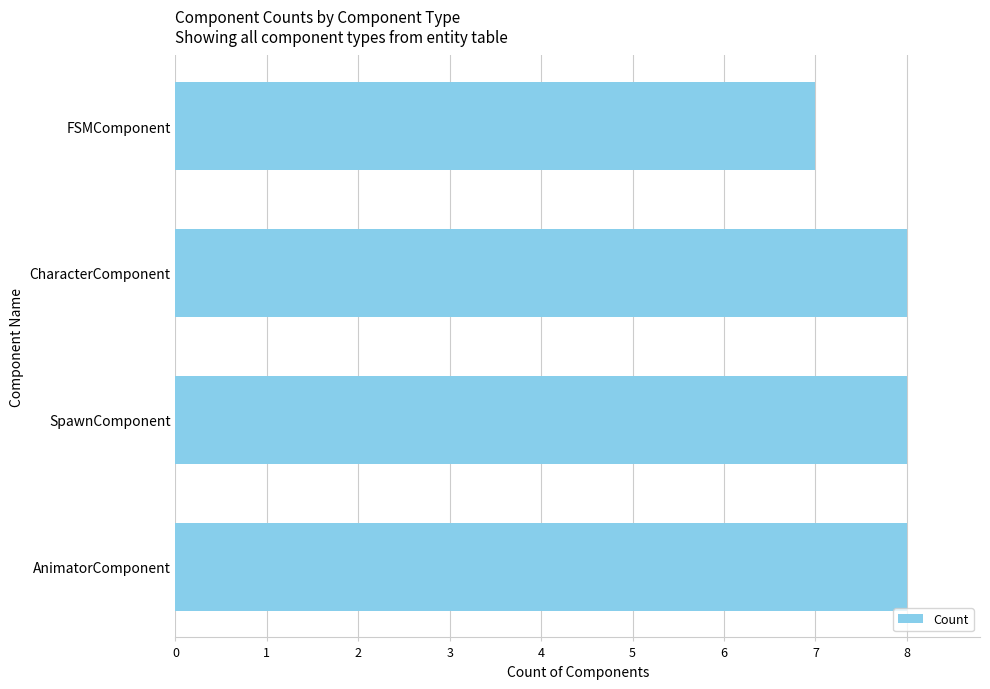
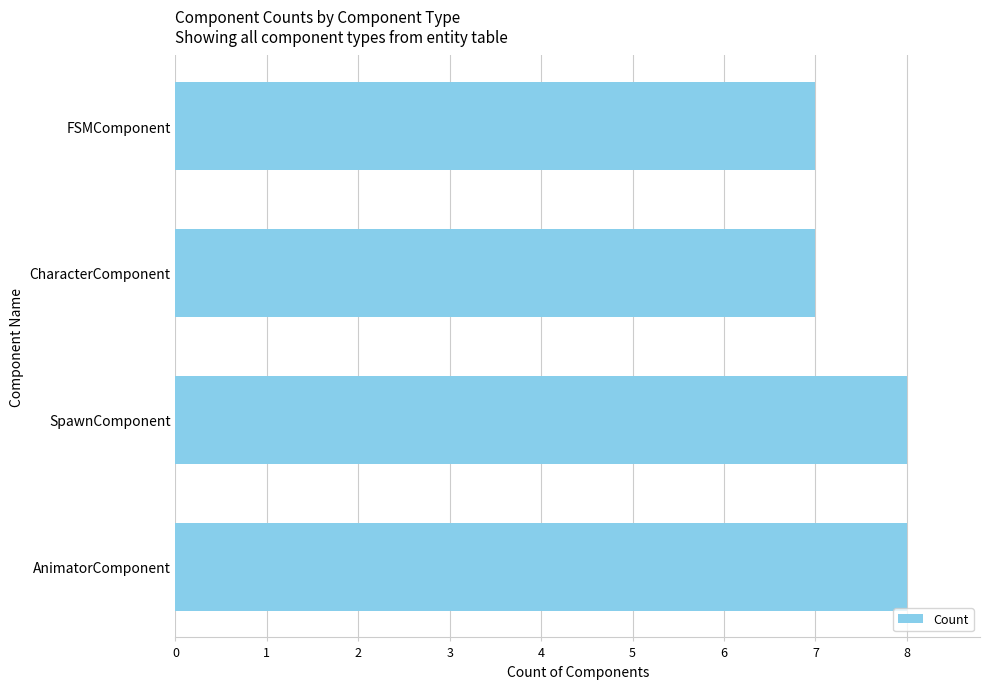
CharacterComponent: 8 -> 7
